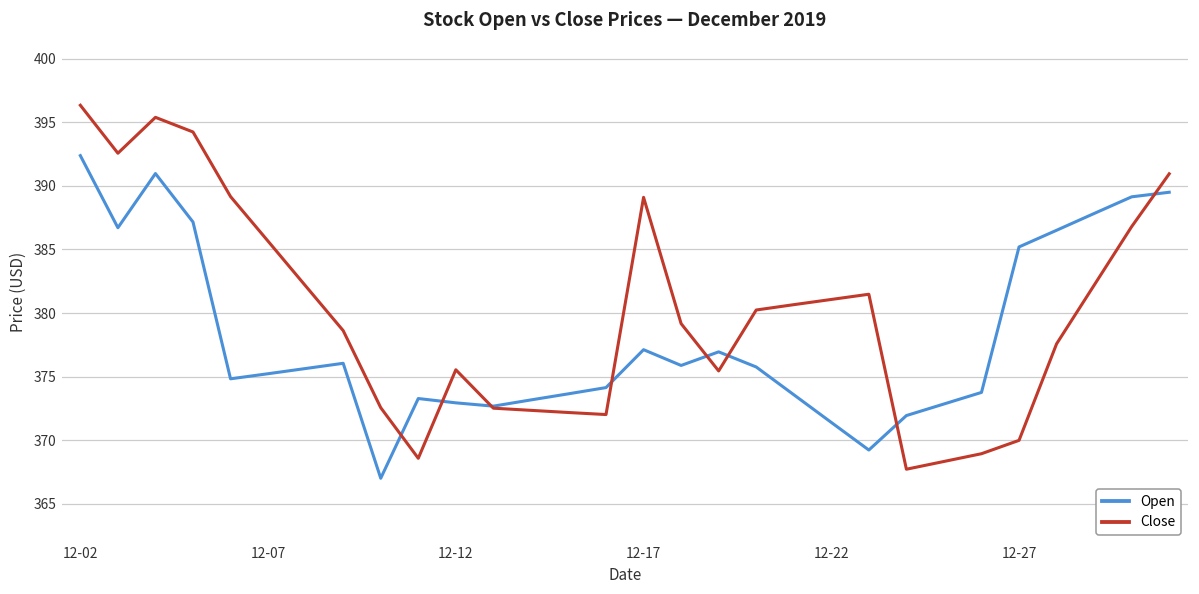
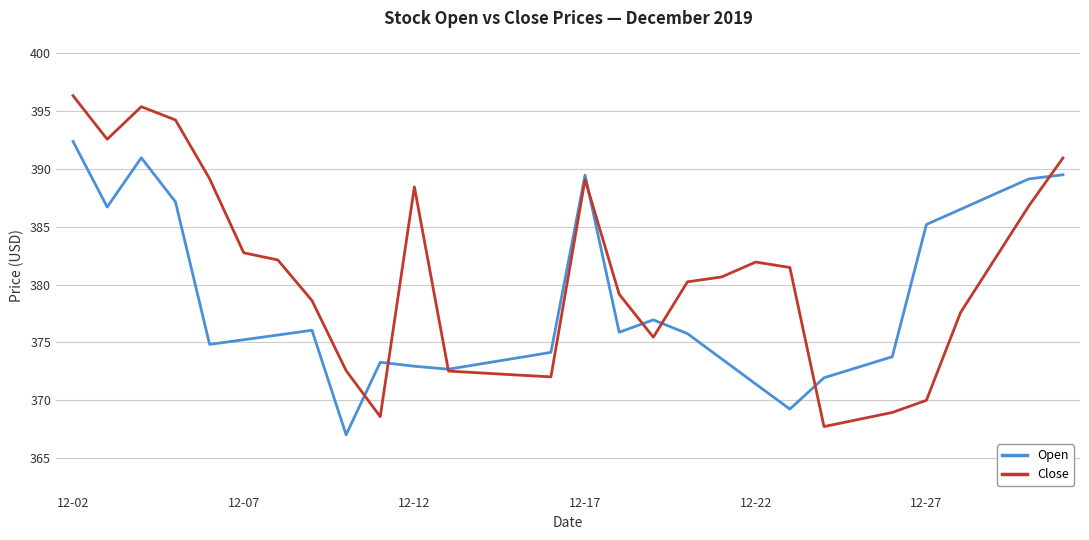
Close, 12-07: 385.7 -> 382.8
Close, 12-12: 375.5 -> 388.5
Open, 12-17: 377.1 -> 389.5
Close, 12-22: 381.1 -> 382.0
